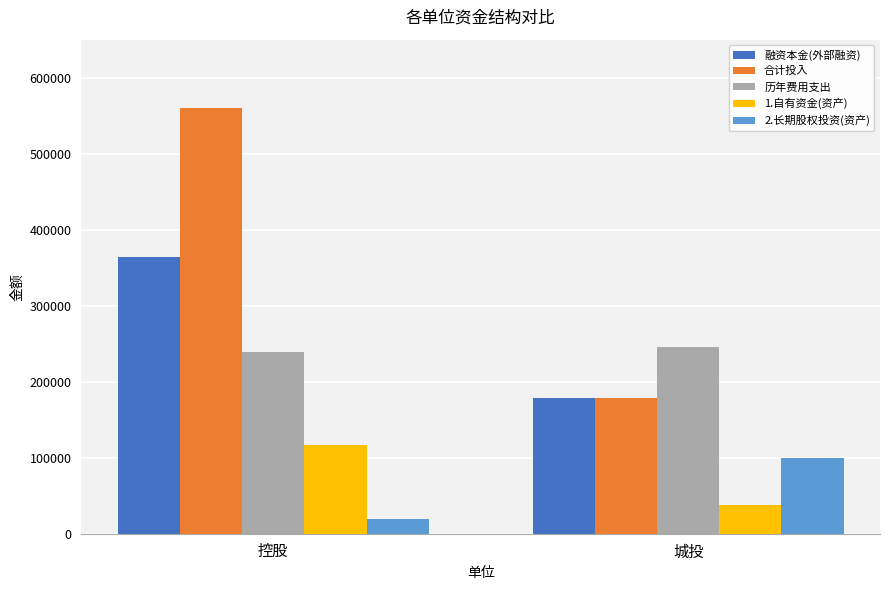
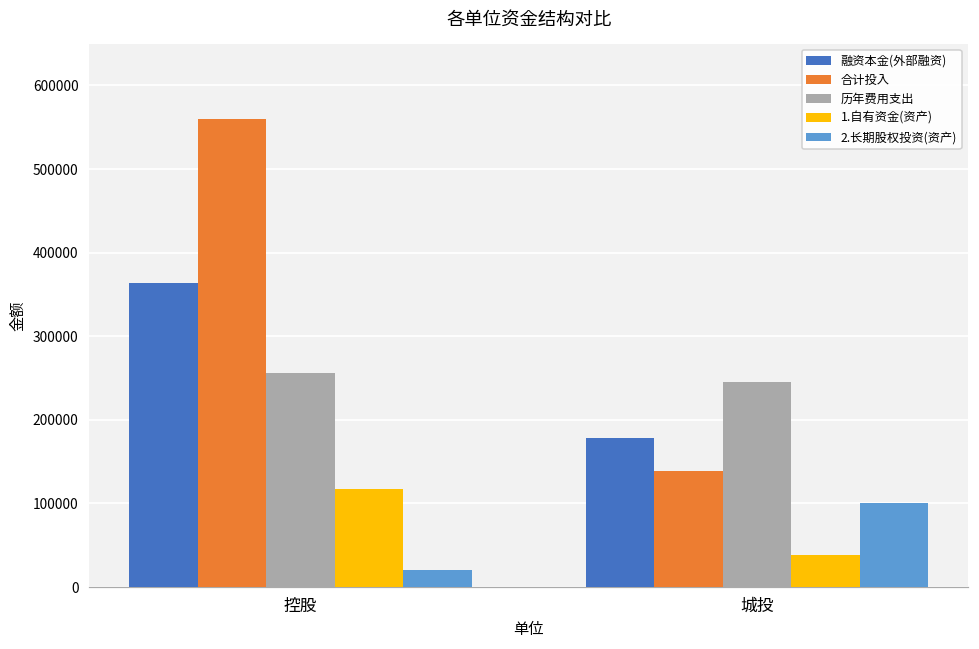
历年费用支出, 控股: 240000 -> 260000
合计投入, 城投: 180000 -> 140000
